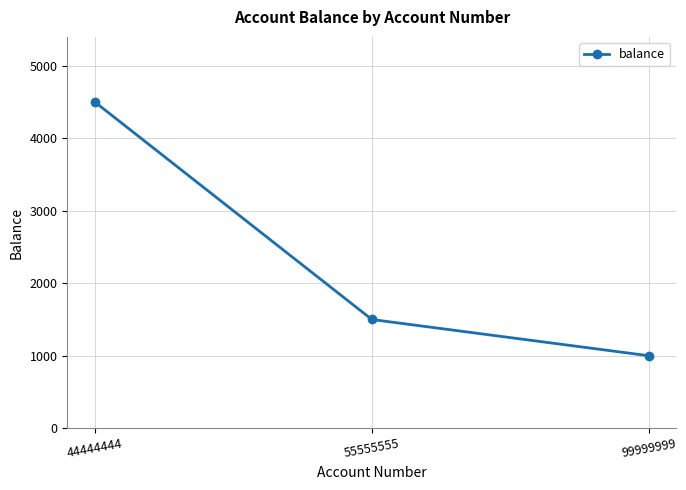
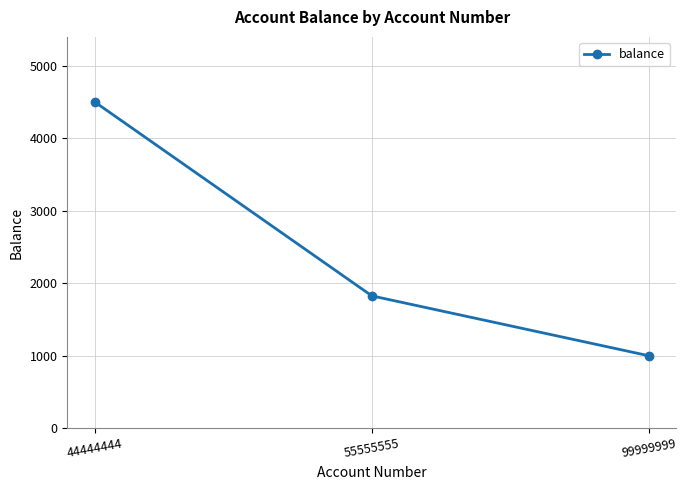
55555555: 1500 -> 1800
